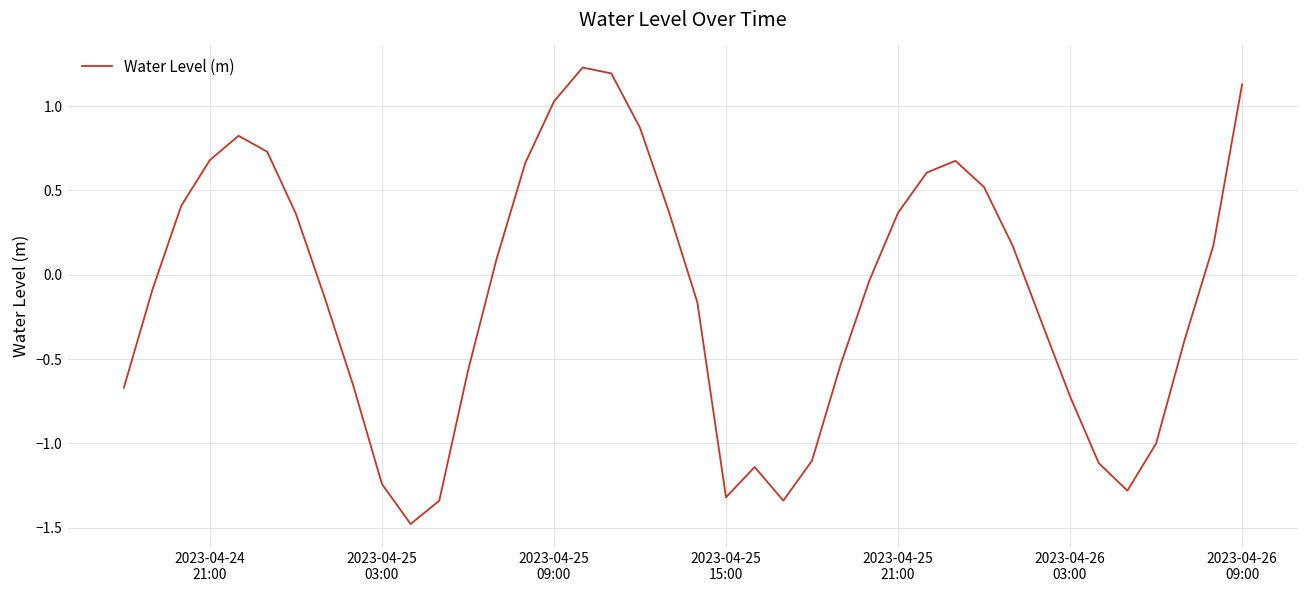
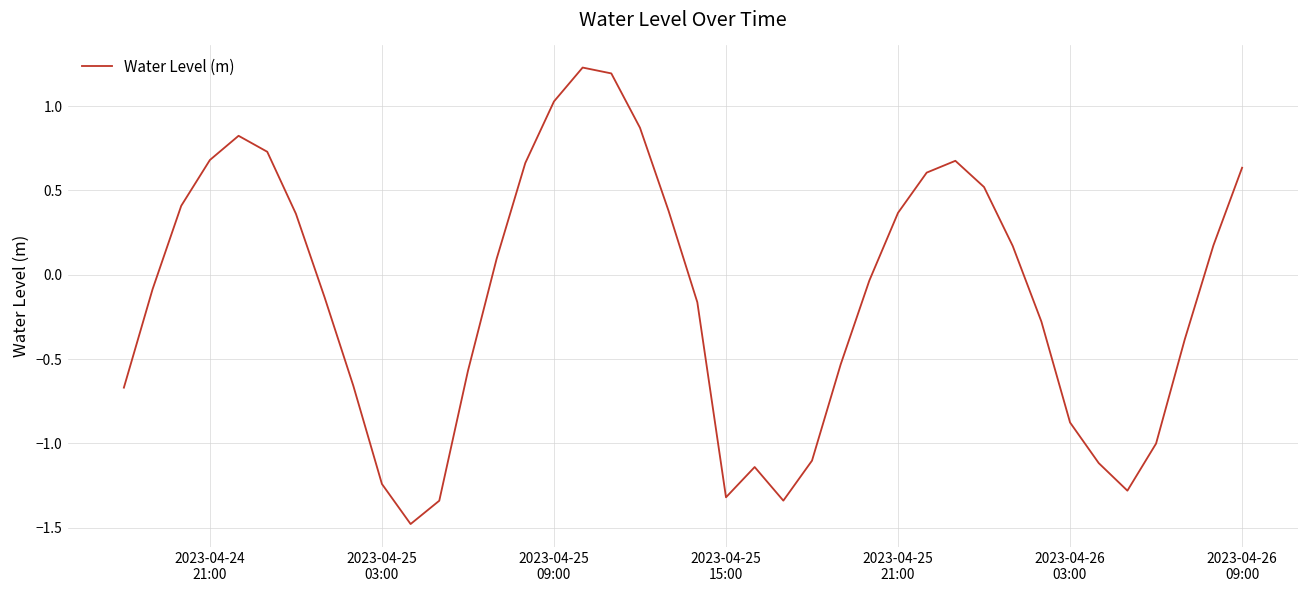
2023-04-26 03:00: -0.72 -> -0.88
2023-04-26 09:00: 1.13 -> 0.63
